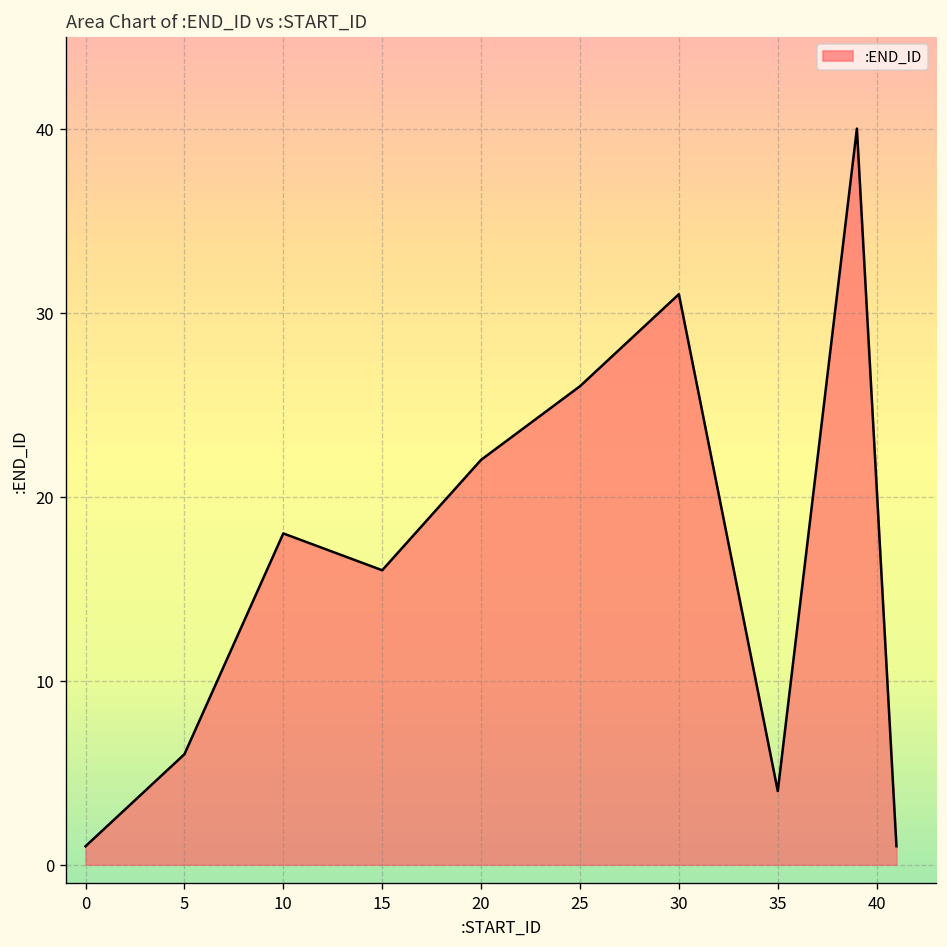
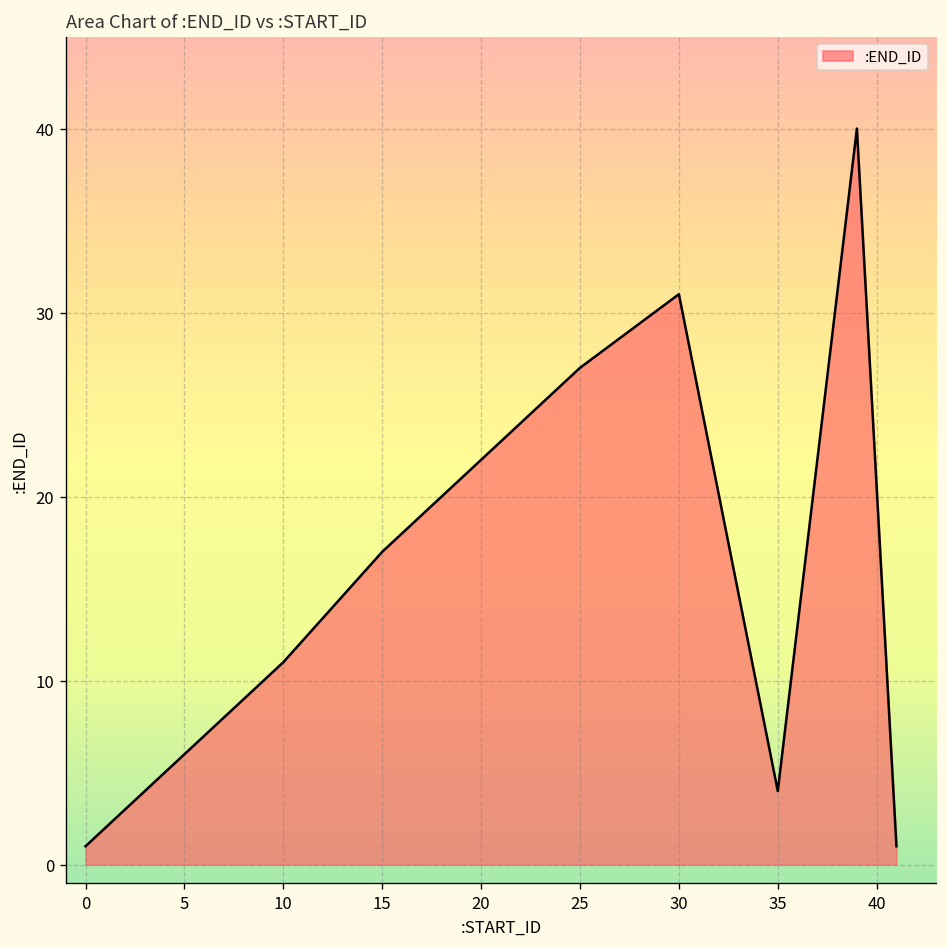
10: 18 -> 11
15: 16 -> 17
25: 26 -> 27
